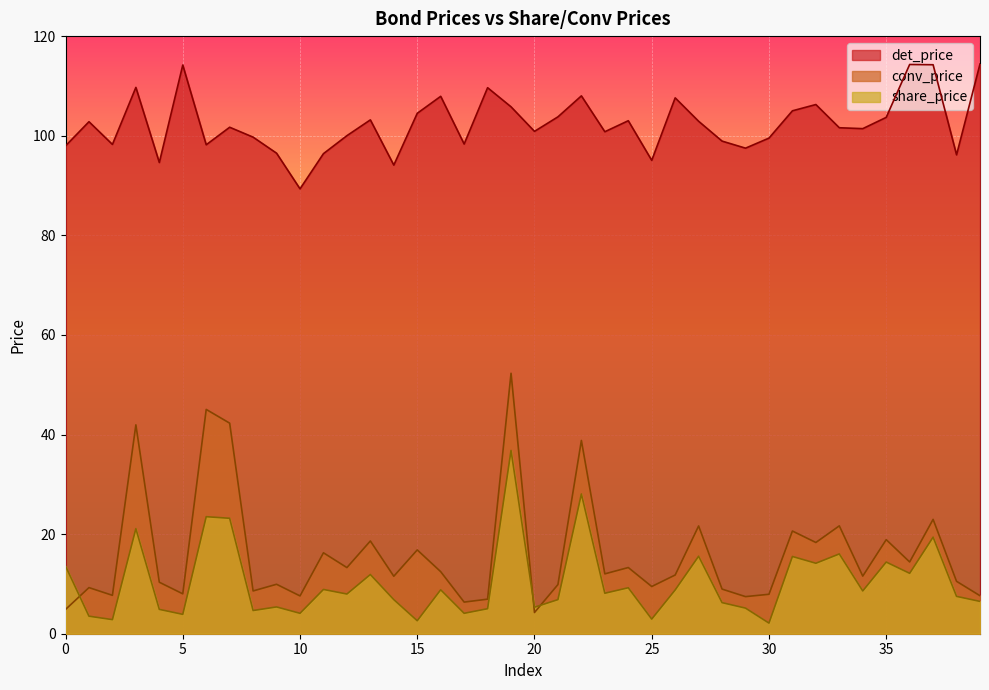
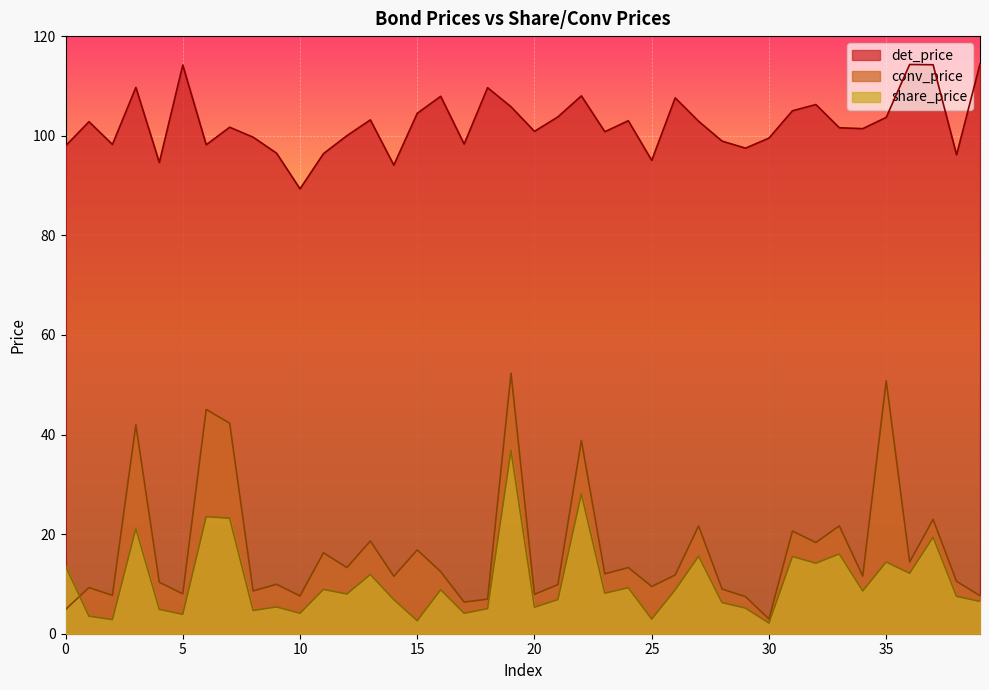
conv_price, 20: 4 -> 8
conv_price, 30: 8 -> 3
conv_price, 35: 19 -> 51
